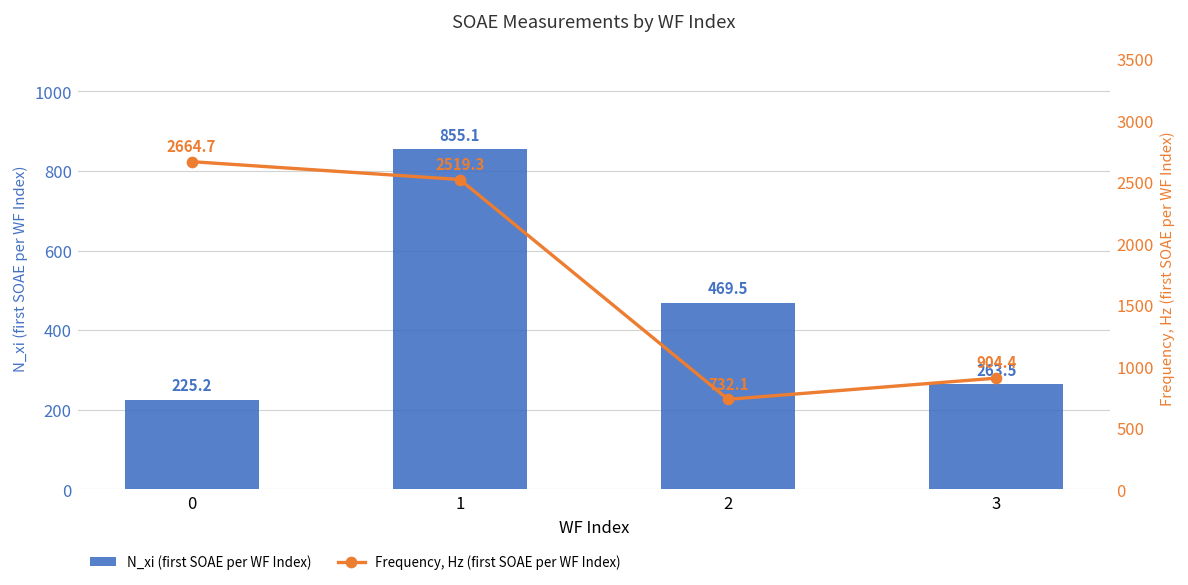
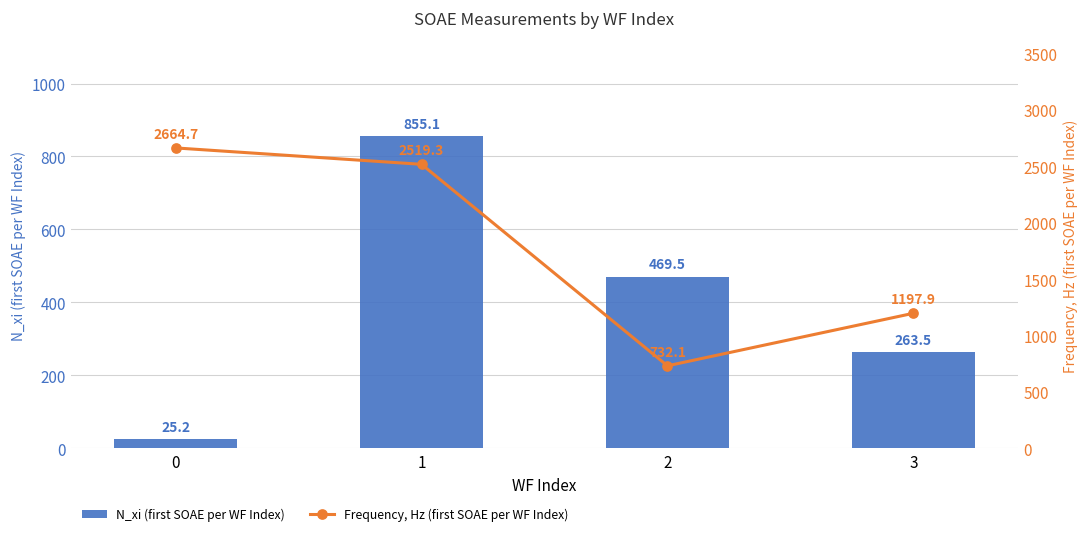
N_xi (first SOAE per WF Index), 0: 225.2 -> 25.2
Frequency, Hz (first SOAE per WF Index), 3: 904.4 -> 1197.9
